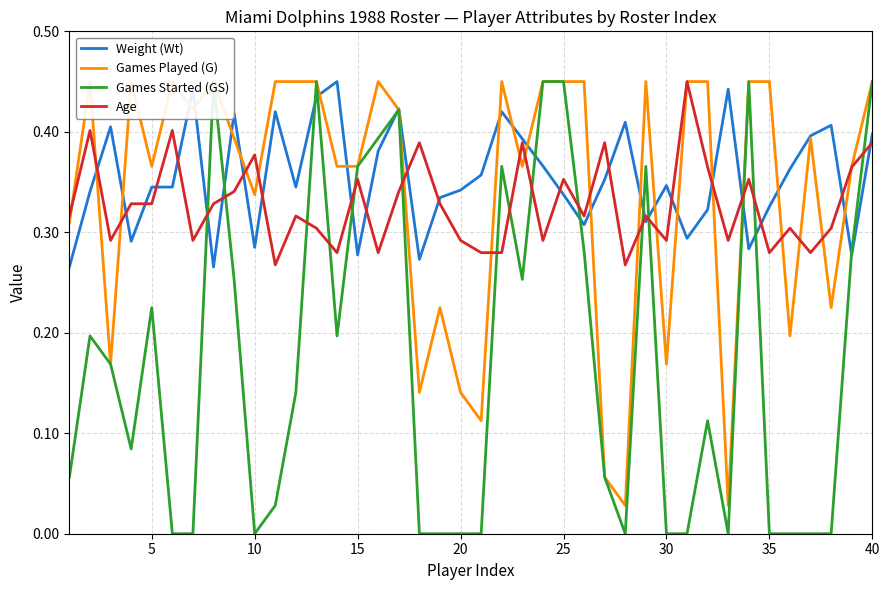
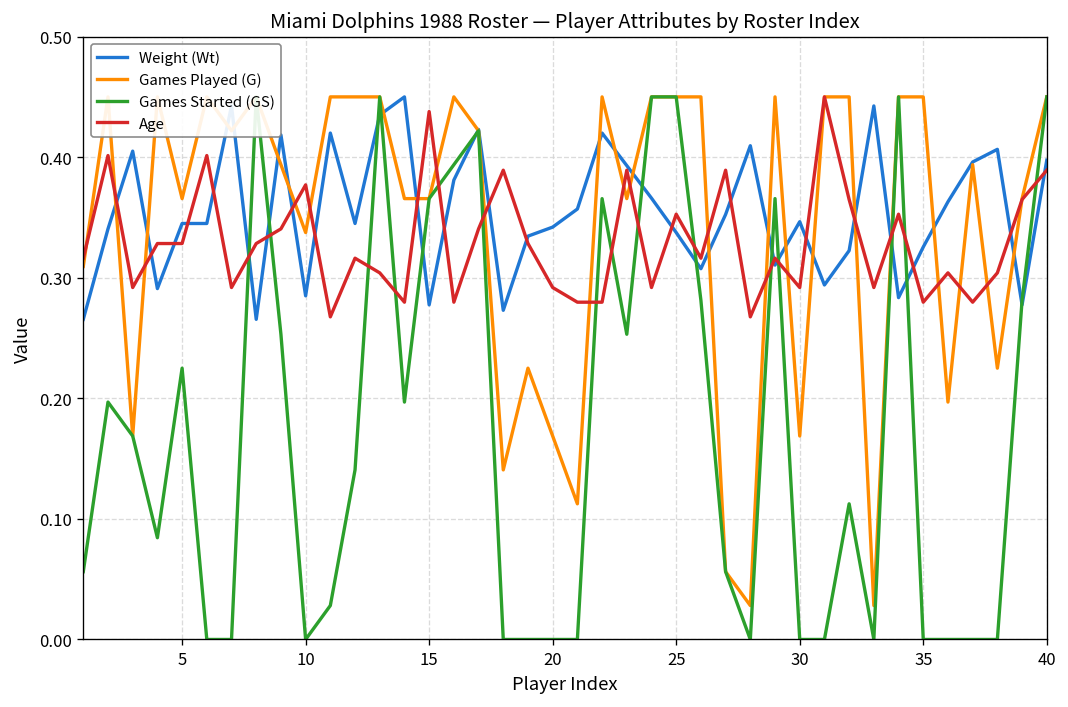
Age, 15: 0.353 -> 0.438
Games Played (G), 20: 0.141 -> 0.169
